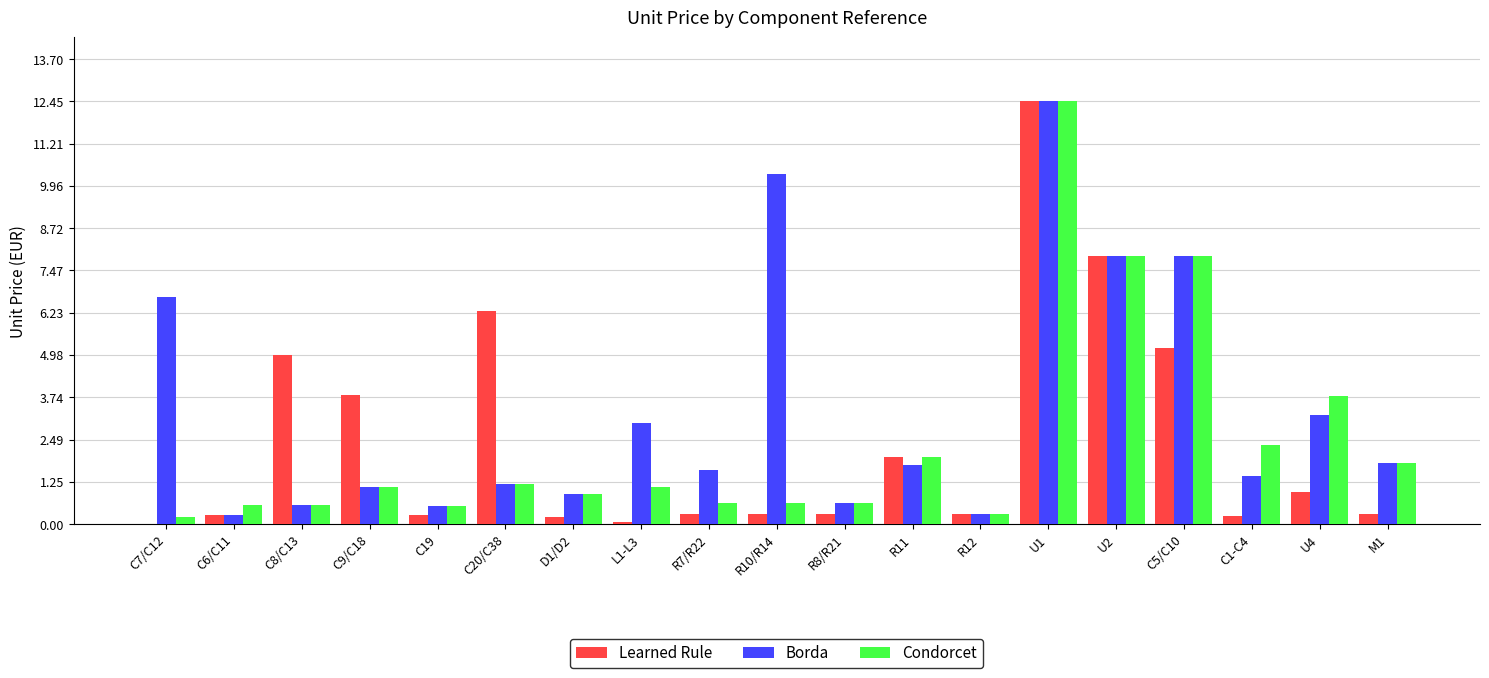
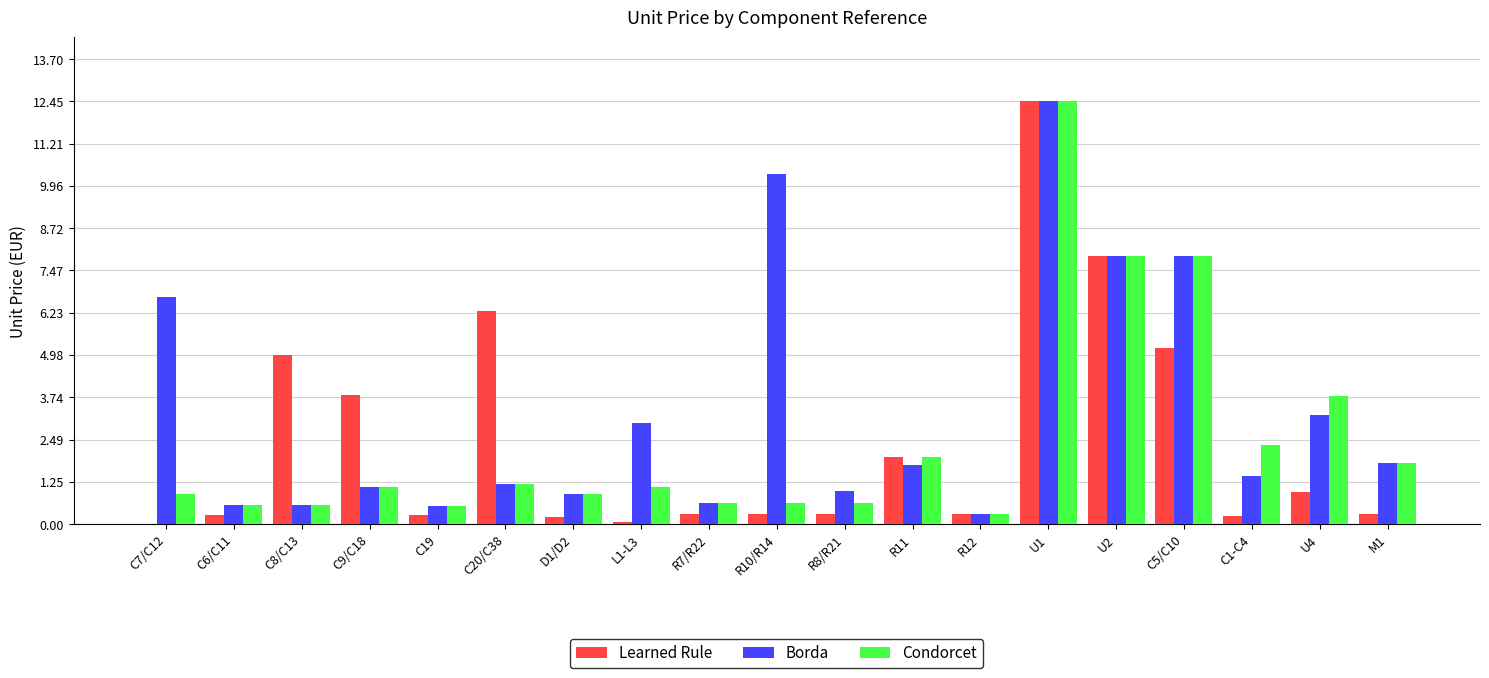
Condorcet, C7/C12: 0.2 -> 0.9
Borda, C6/C11: 0.3 -> 0.6
Borda, R7/R22: 1.6 -> 0.6
Borda, R8/R21: 0.6 -> 1.0
